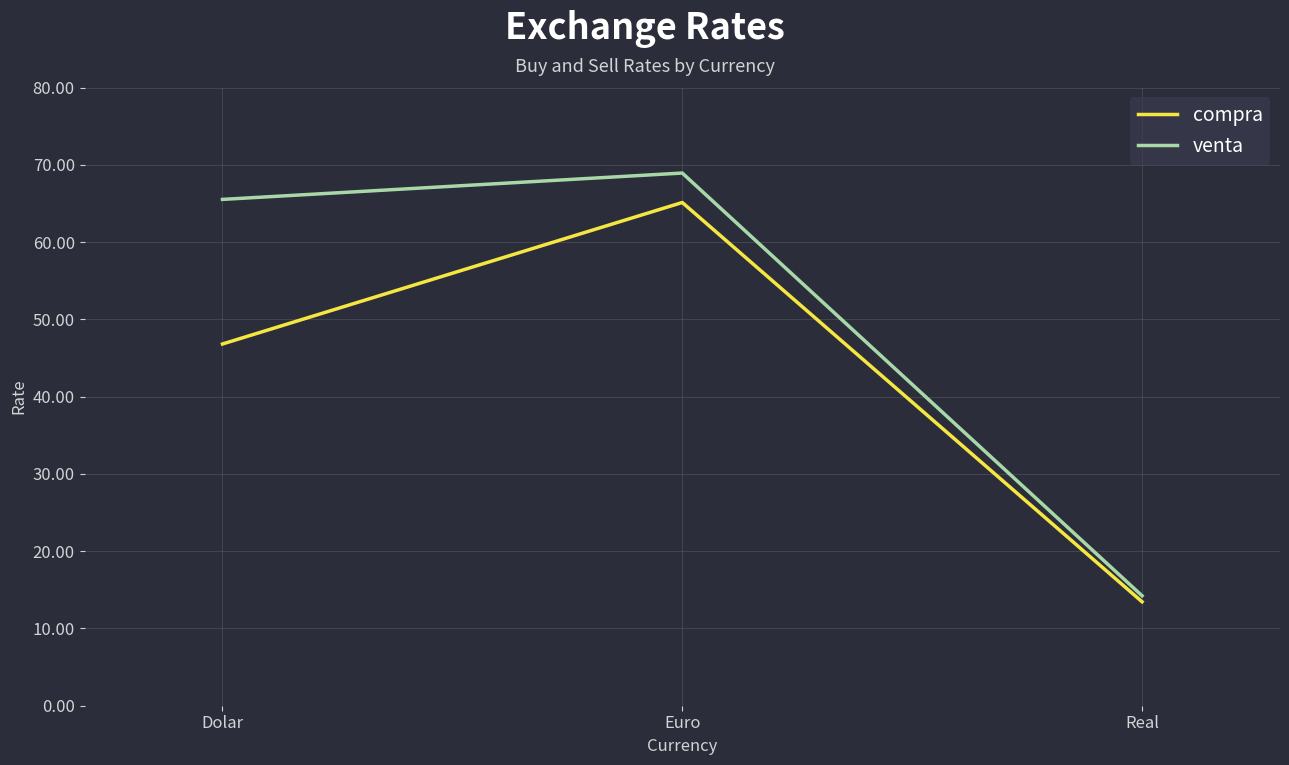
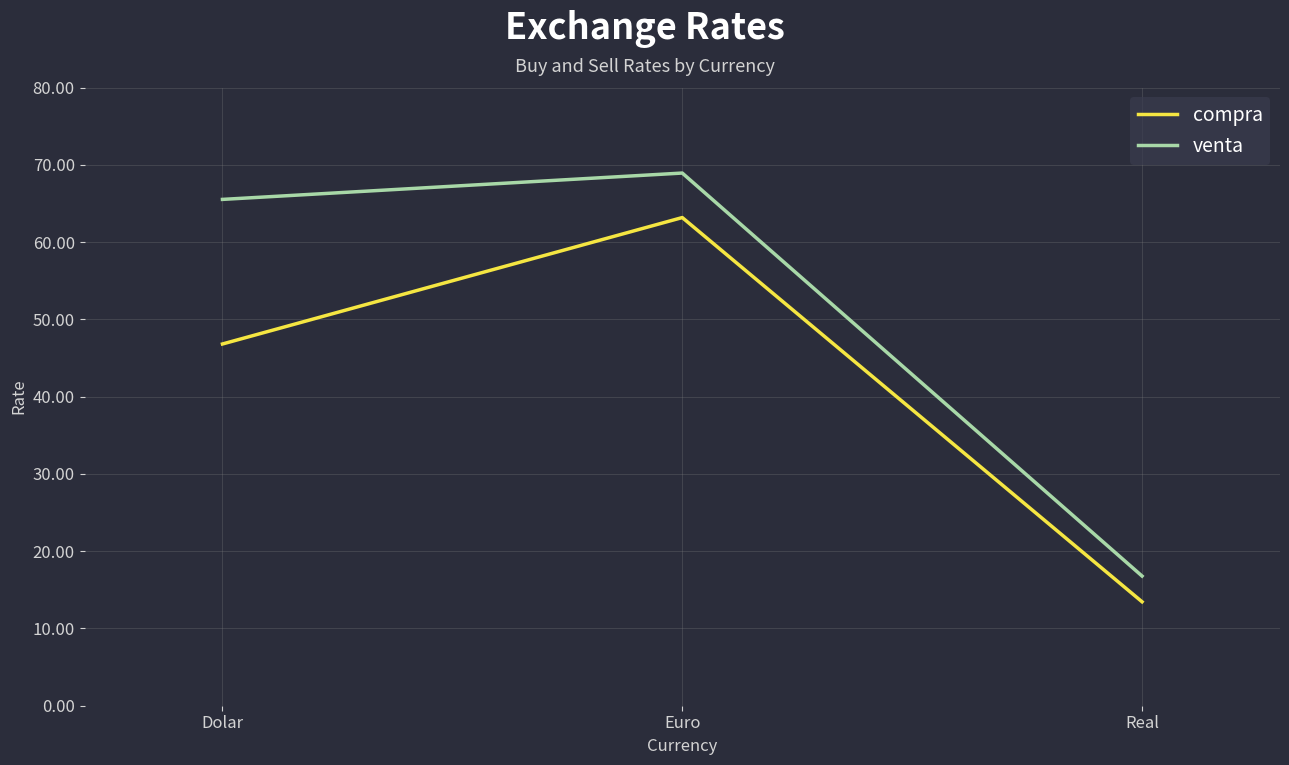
compra, Euro: 65 -> 63
venta, Real: 14 -> 17
